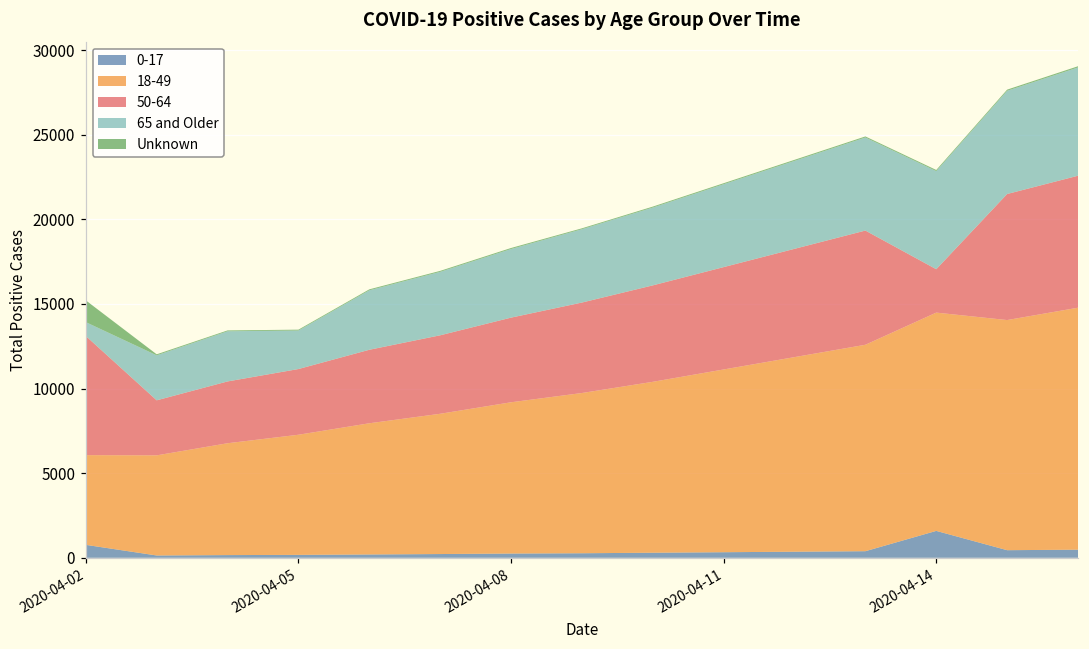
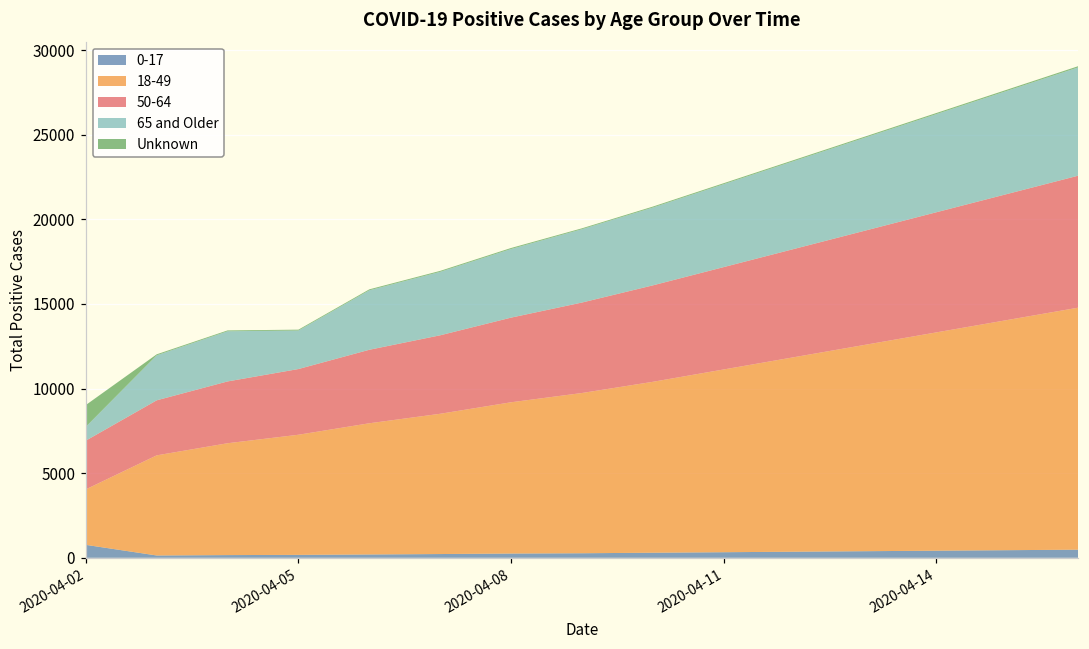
18-49, 2020-04-02: 5300 -> 3300
50-64, 2020-04-02: 7000 -> 2900
0-17, 2020-04-14: 1600 -> 400
50-64, 2020-04-14: 2600 -> 7100
